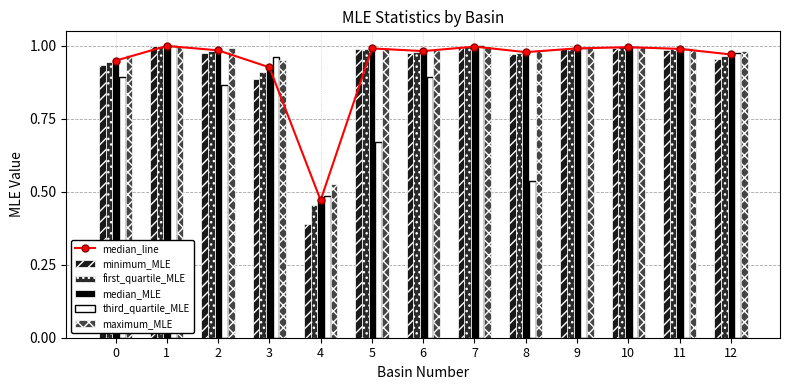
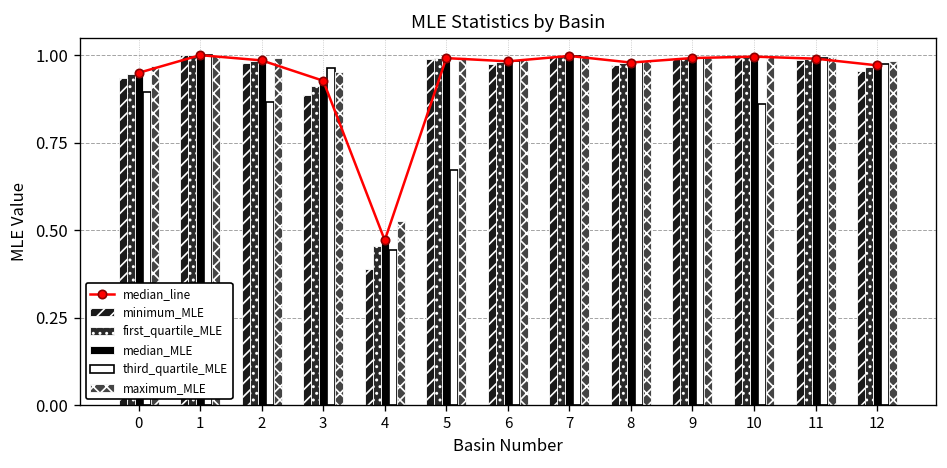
third_quartile_MLE, 4: 0.49 -> 0.44
third_quartile_MLE, 6: 0.89 -> 0.98
third_quartile_MLE, 8: 0.54 -> 0.98
third_quartile_MLE, 10: 1.00 -> 0.86
